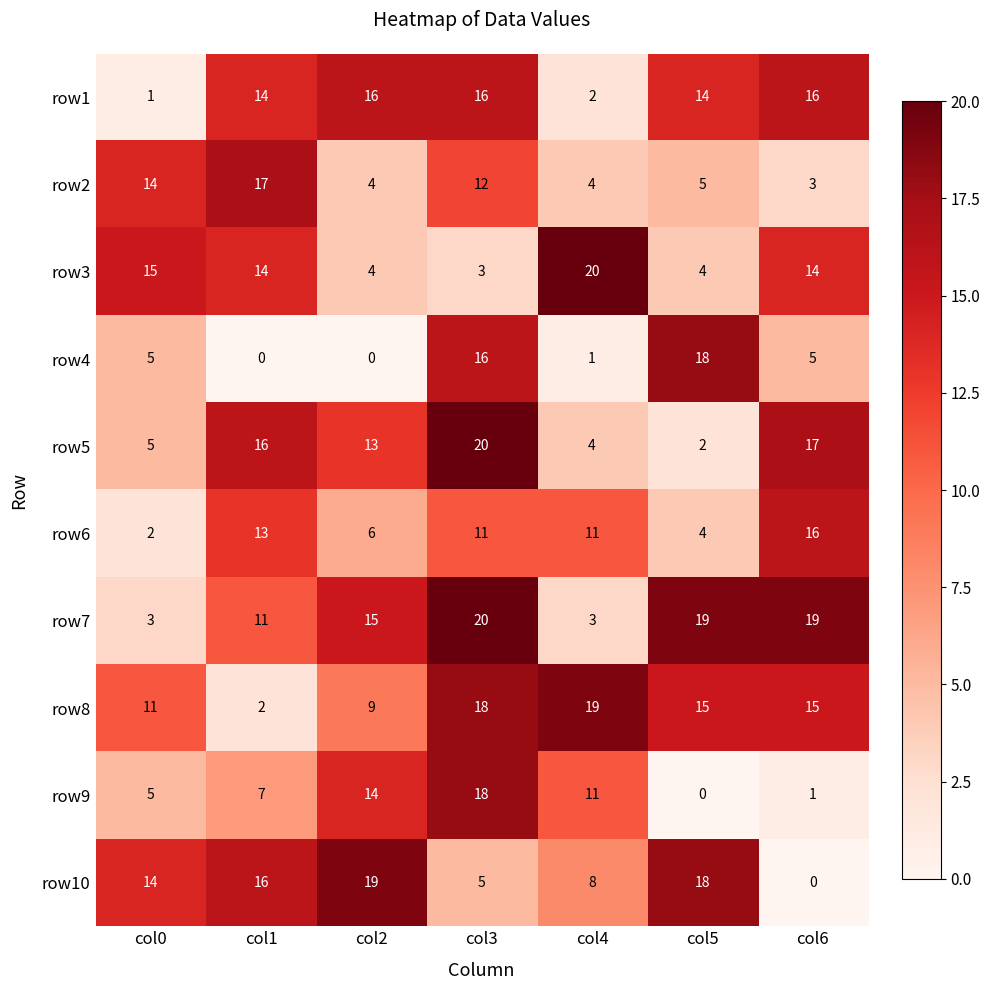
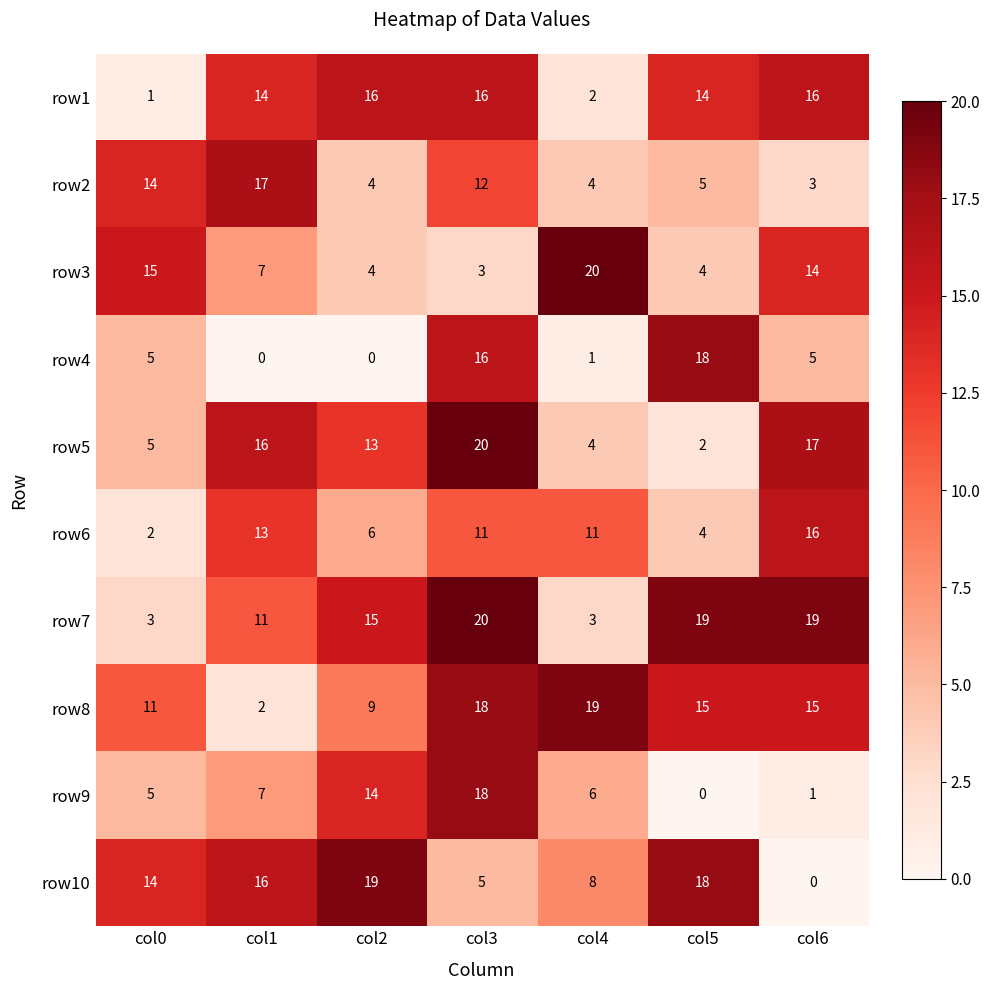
row3, col1: 14 -> 7
row9, col4: 11 -> 6
